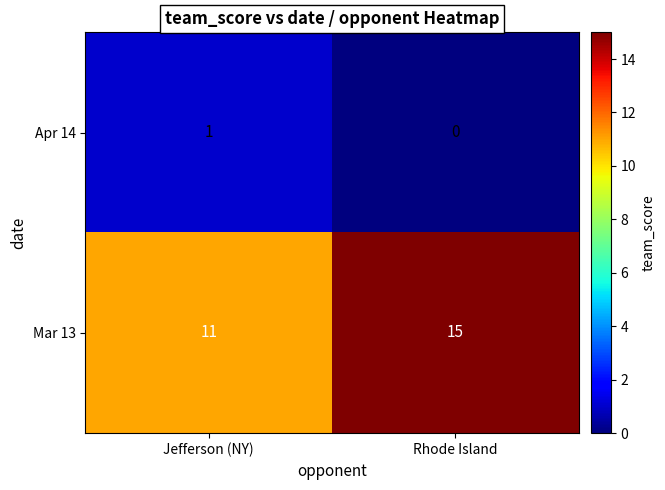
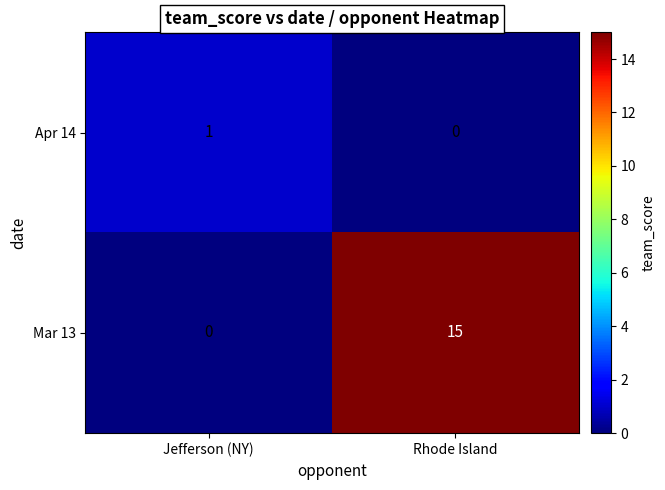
Mar 13, Jefferson (NY): 11 -> 0
